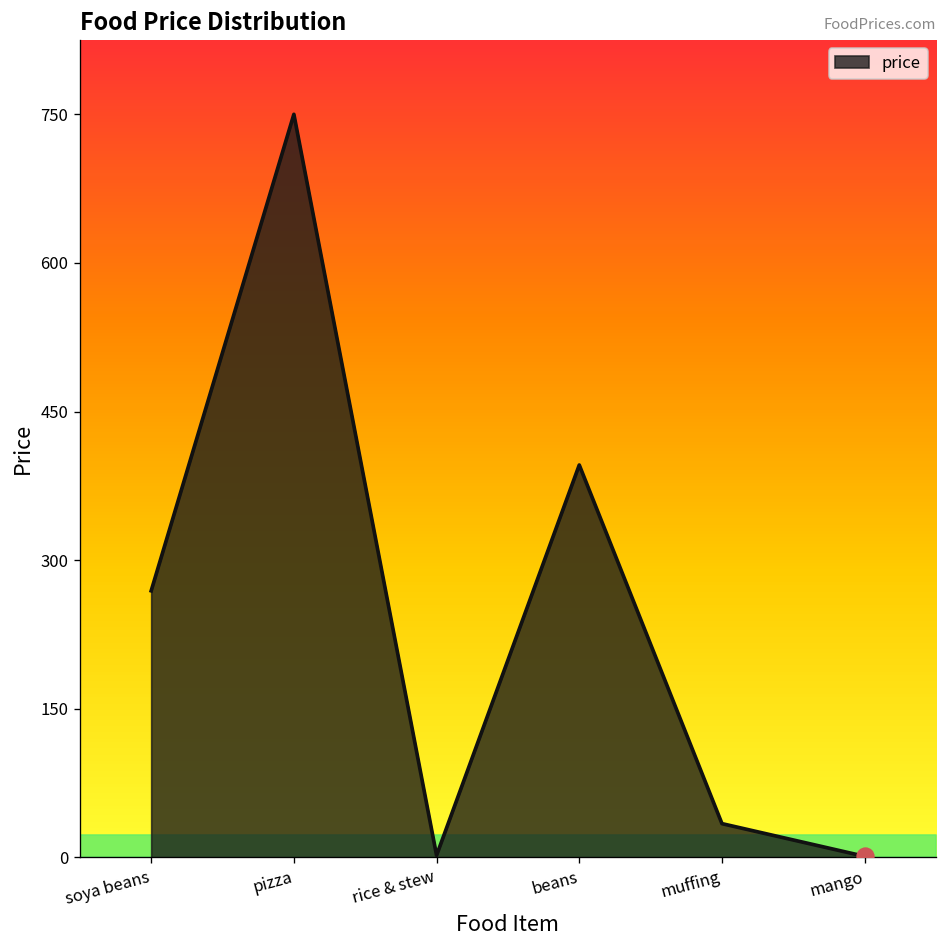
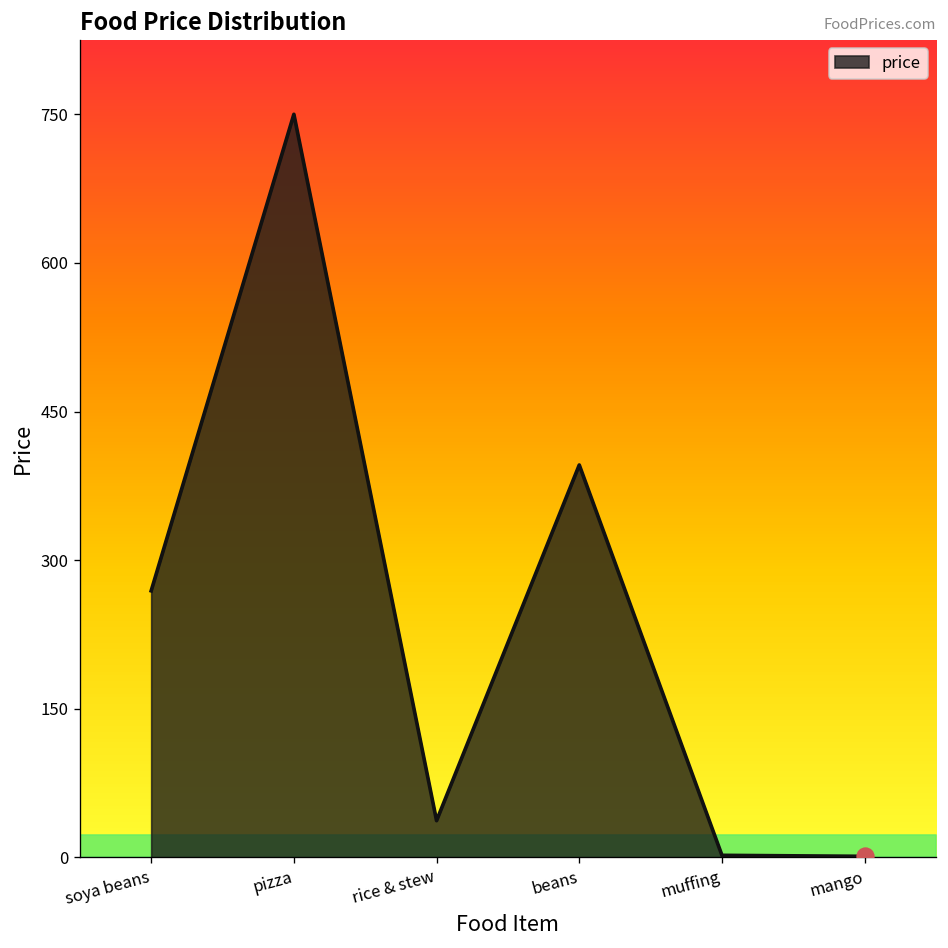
price, rice & stew: 0 -> 40
price, muffing: 30 -> 0
